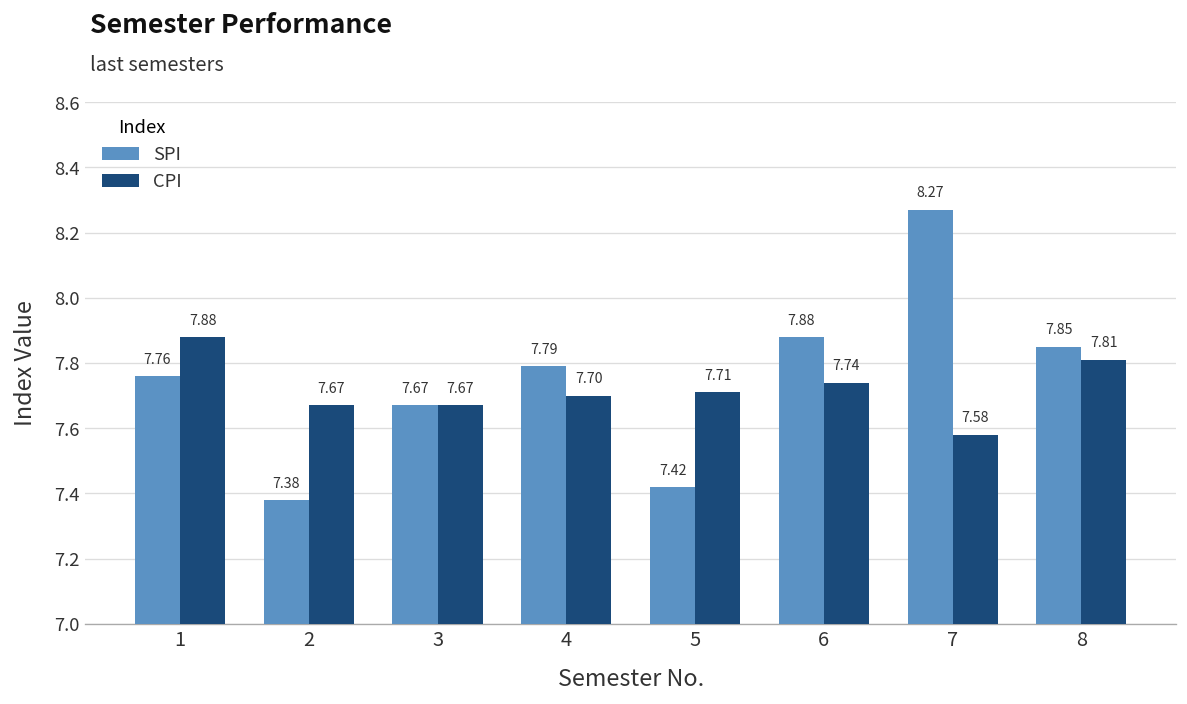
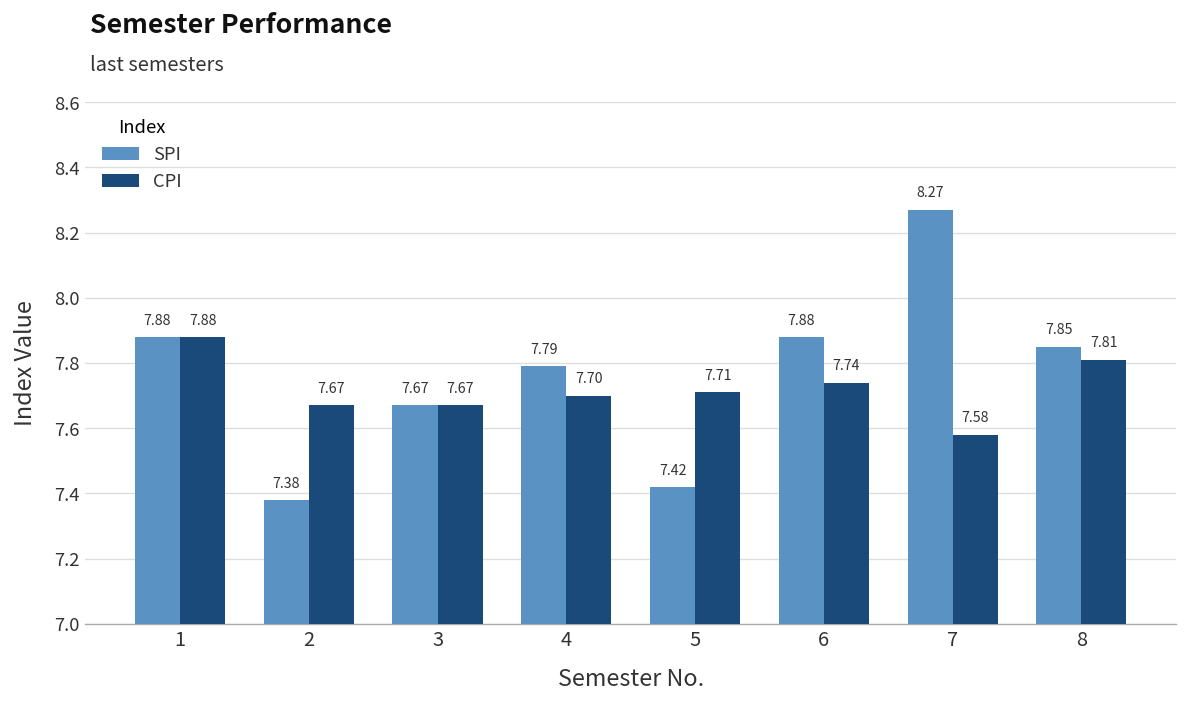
SPI, 1: 7.76 -> 7.88
